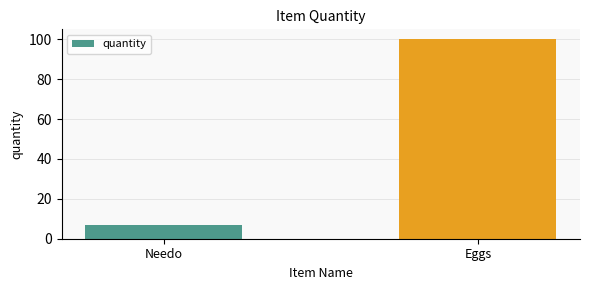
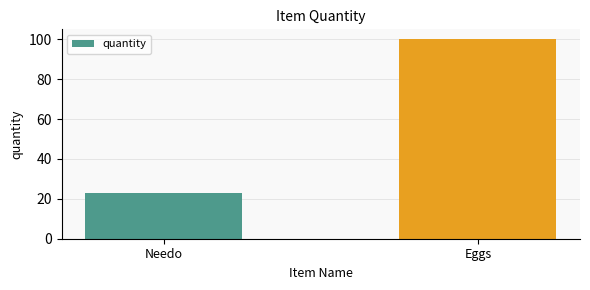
Needo: 7 -> 23
